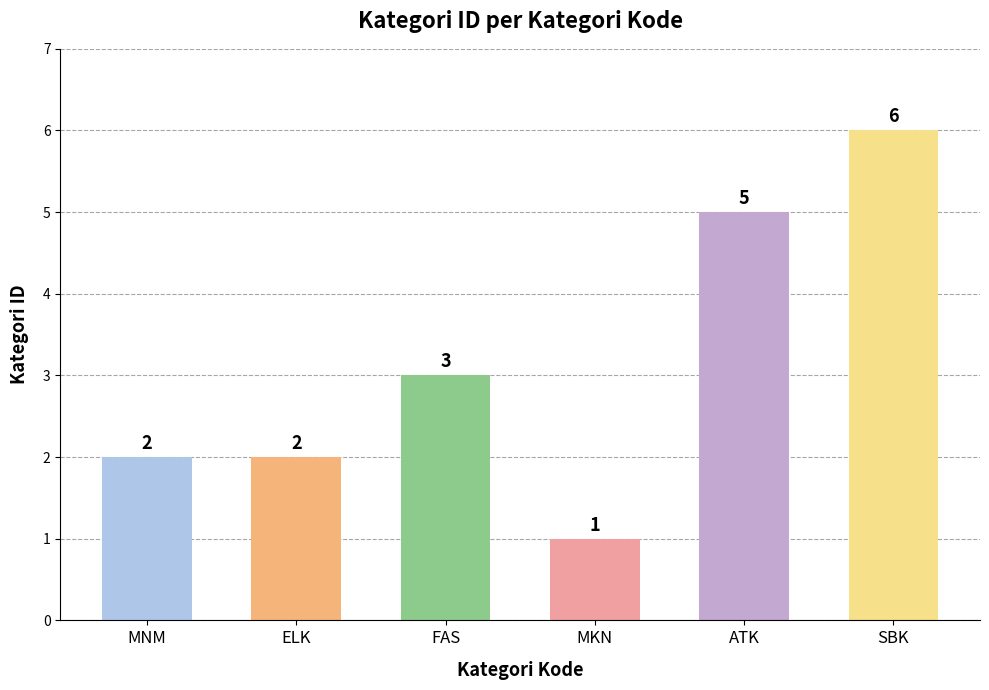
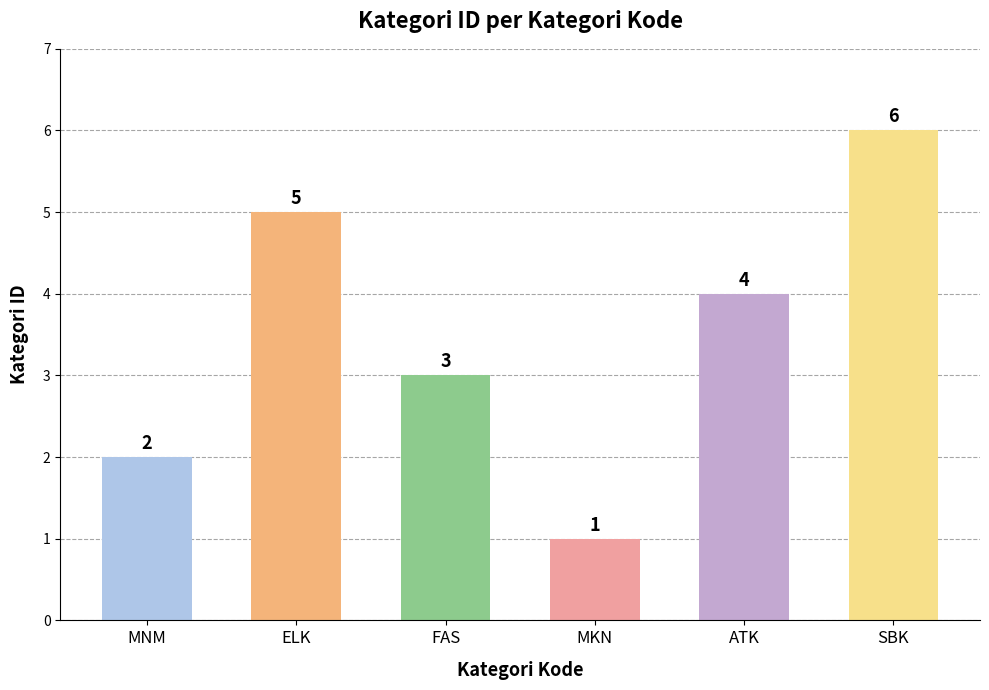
ELK: 2 -> 5
ATK: 5 -> 4
